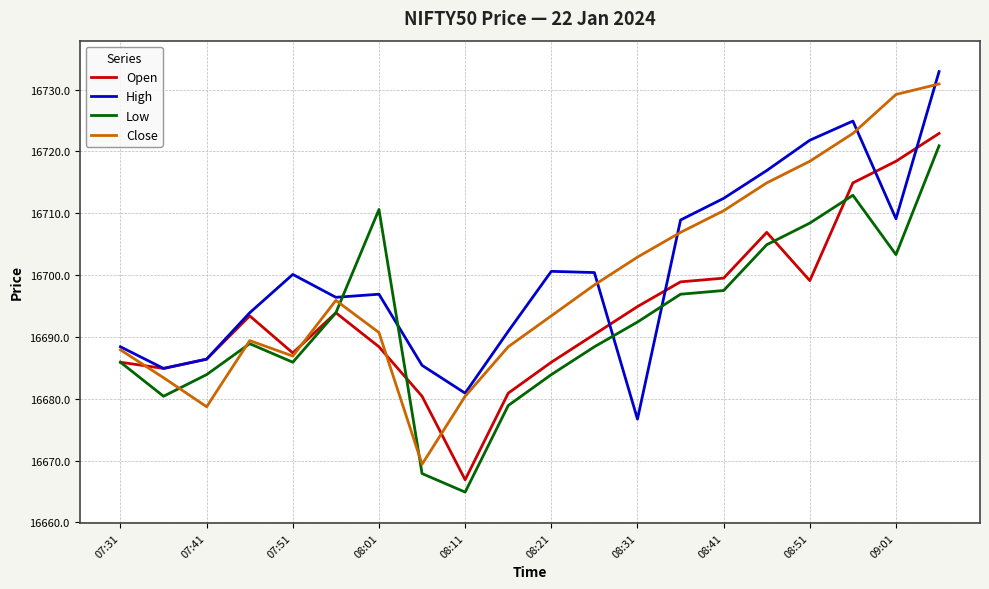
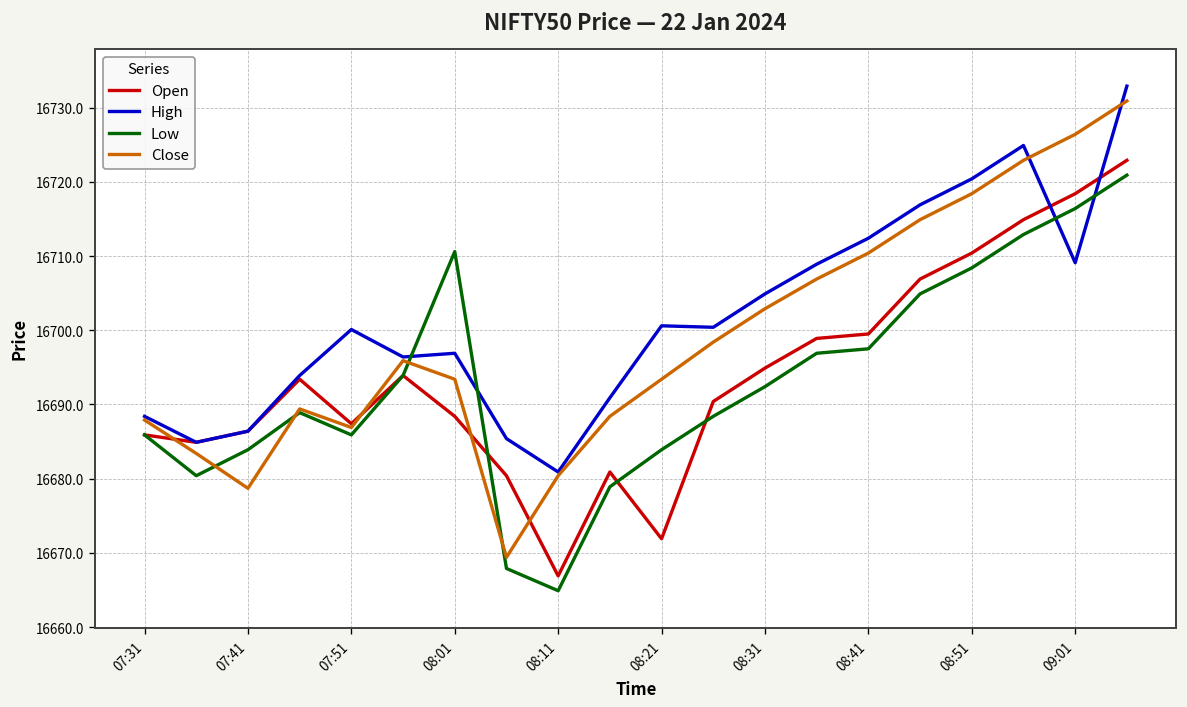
Close, 08:01: 16691 -> 16693
Open, 08:21: 16686 -> 16672
High, 08:31: 16677 -> 16705
Open, 08:51: 16699 -> 16710
High, 08:51: 16722 -> 16720
Low, 09:01: 16703 -> 16716
Close, 09:01: 16729 -> 16726
